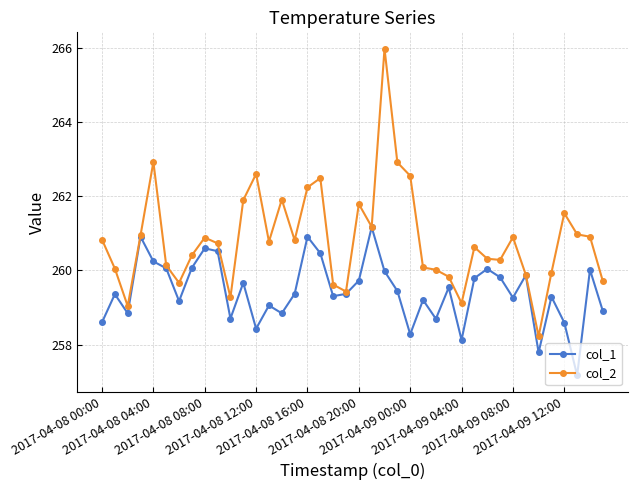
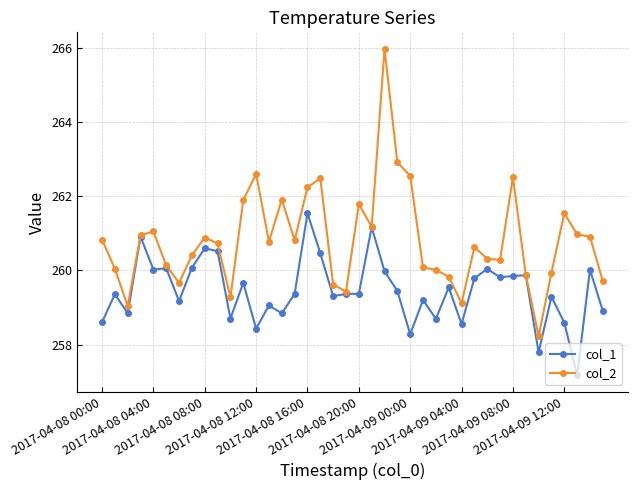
col_1, 2017-04-08 04:00: 260.2 -> 260.0
col_2, 2017-04-08 04:00: 262.9 -> 261.0
col_1, 2017-04-08 16:00: 260.9 -> 261.5
col_1, 2017-04-08 20:00: 259.7 -> 259.4
col_1, 2017-04-09 04:00: 258.1 -> 258.6
col_1, 2017-04-09 08:00: 259.3 -> 259.9
col_2, 2017-04-09 08:00: 260.9 -> 262.5
